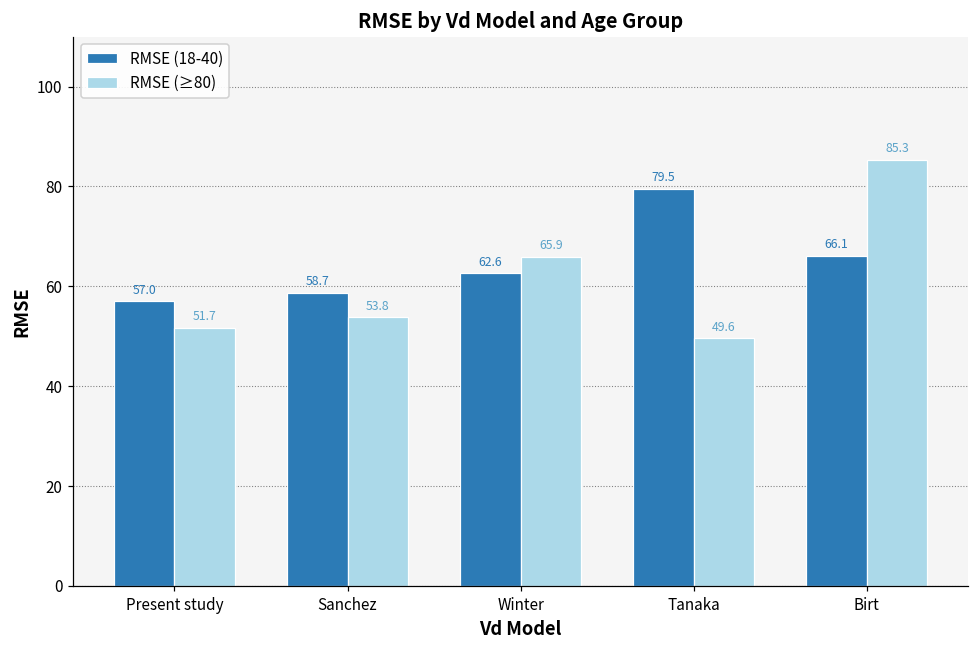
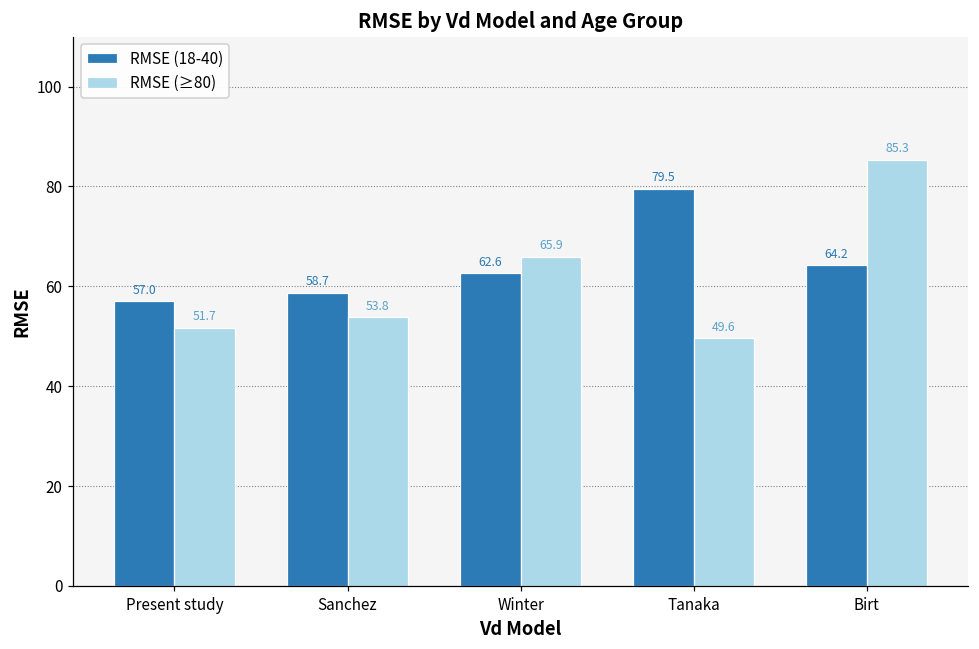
RMSE (18-40), Birt: 66.1 -> 64.2
